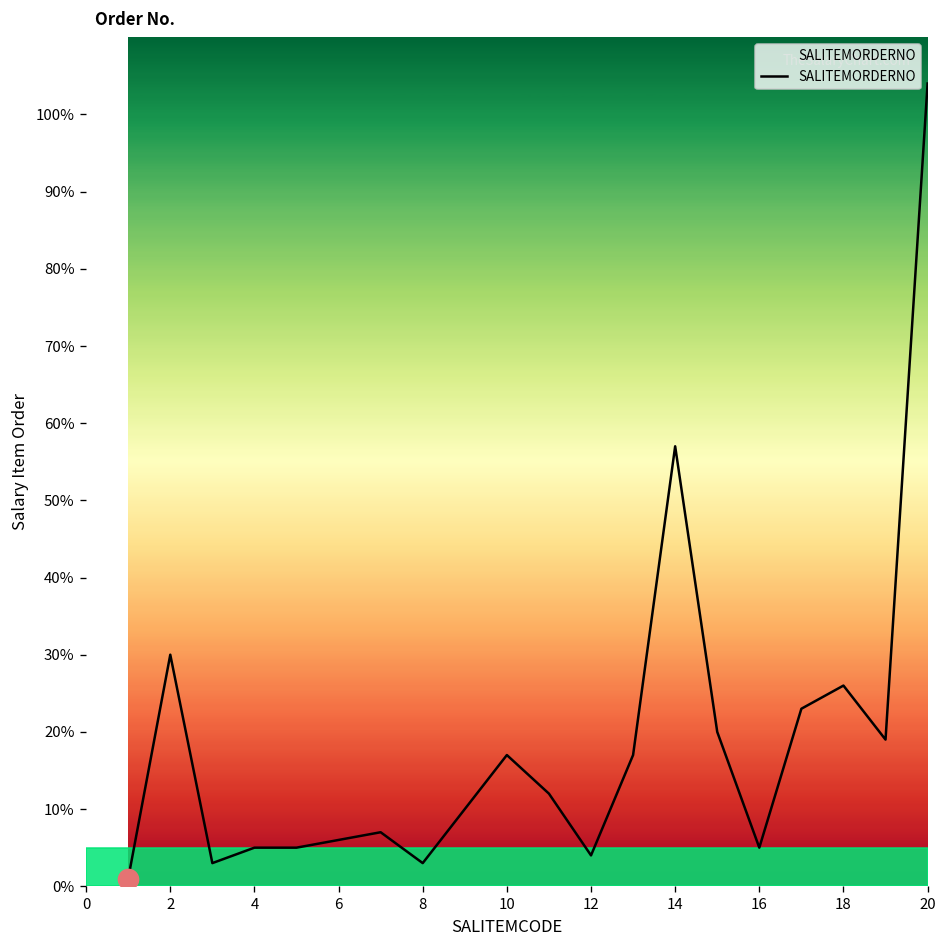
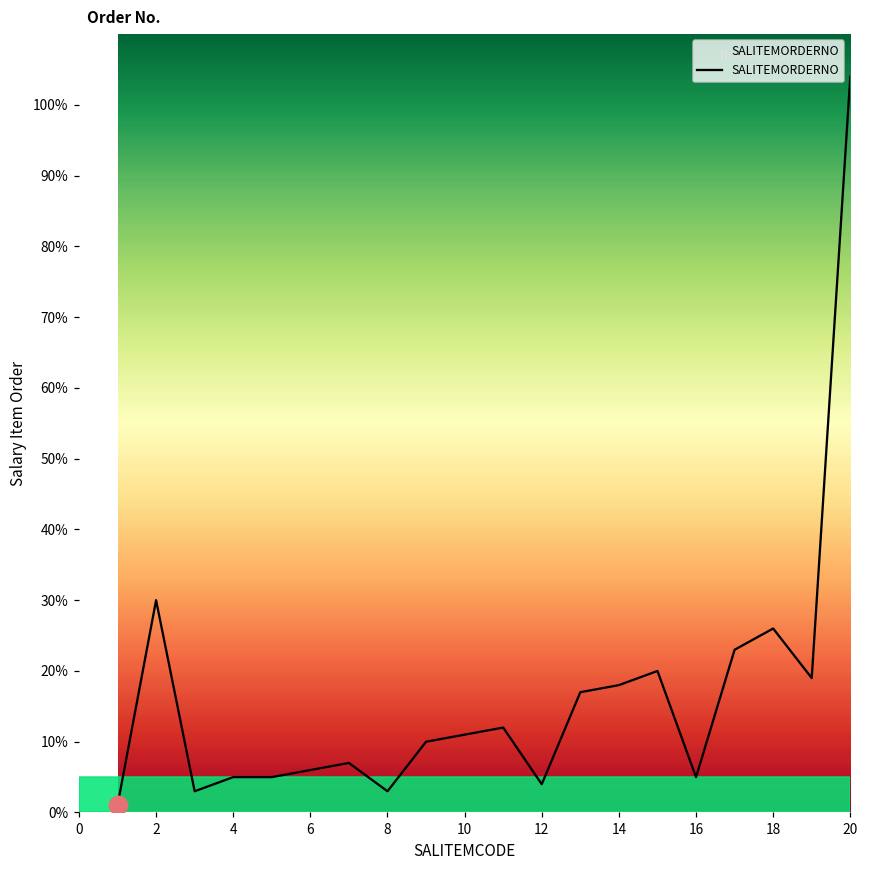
SALITEMORDERNO, 10: 17% -> 11%
SALITEMORDERNO, 14: 57% -> 18%
